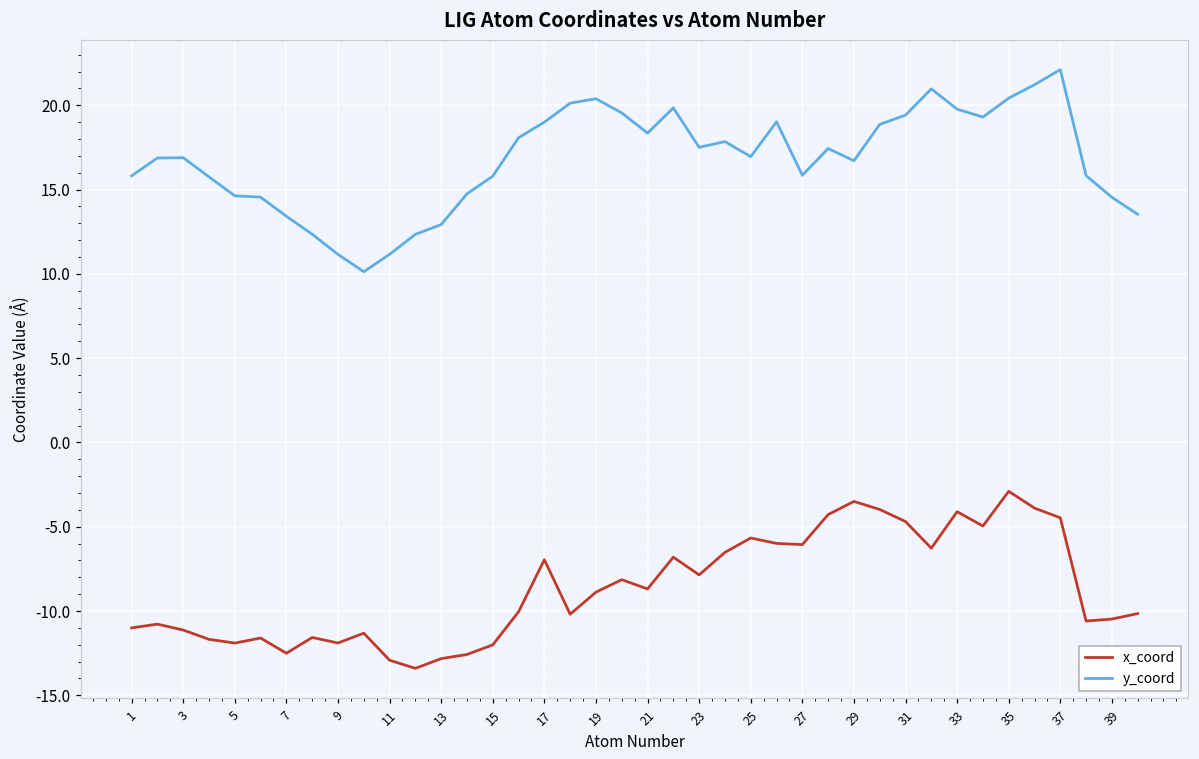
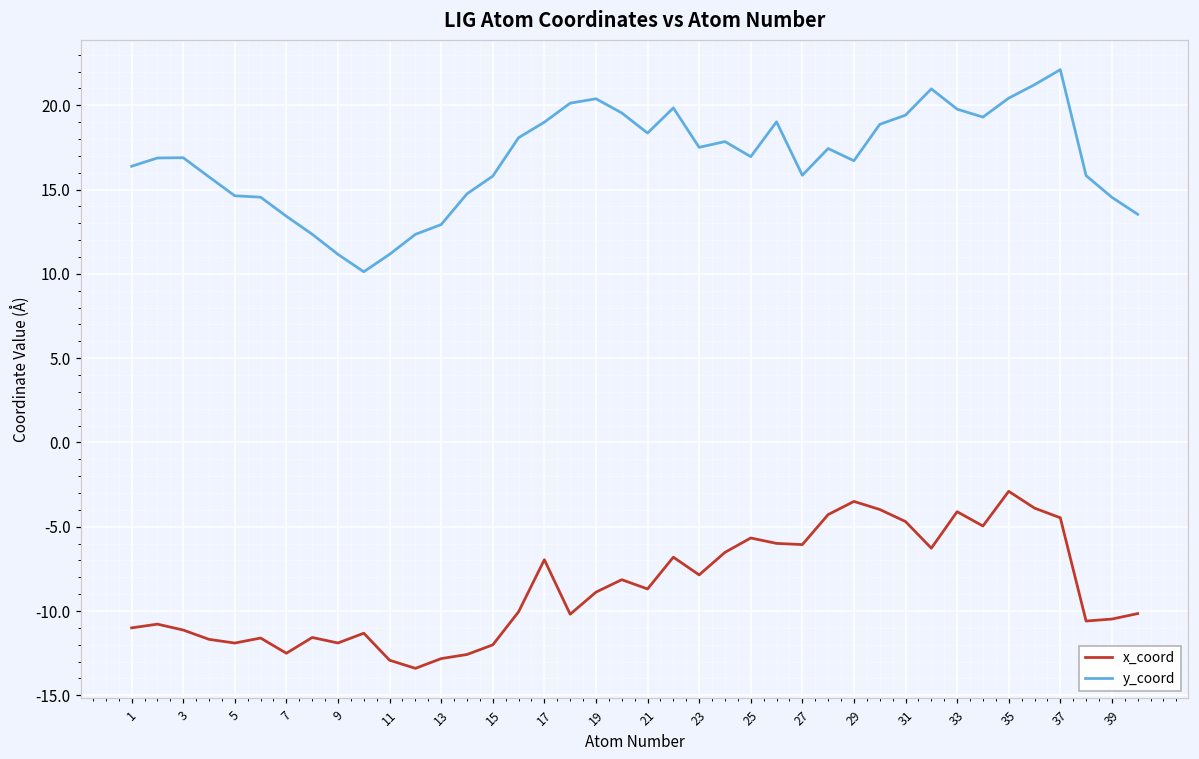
y_coord, 1: 15.8 -> 16.4
